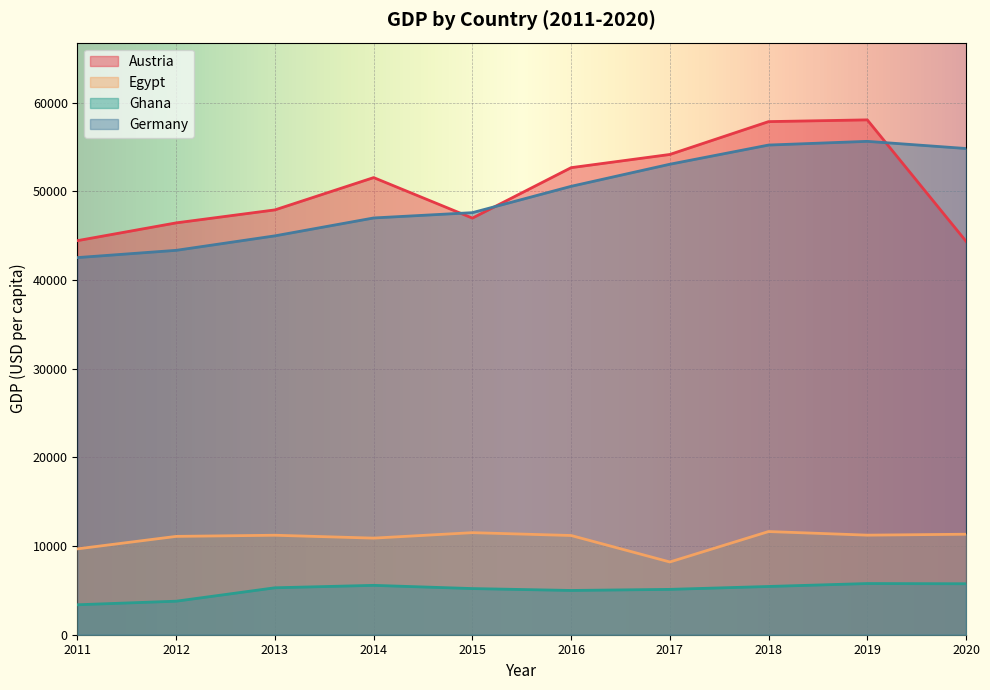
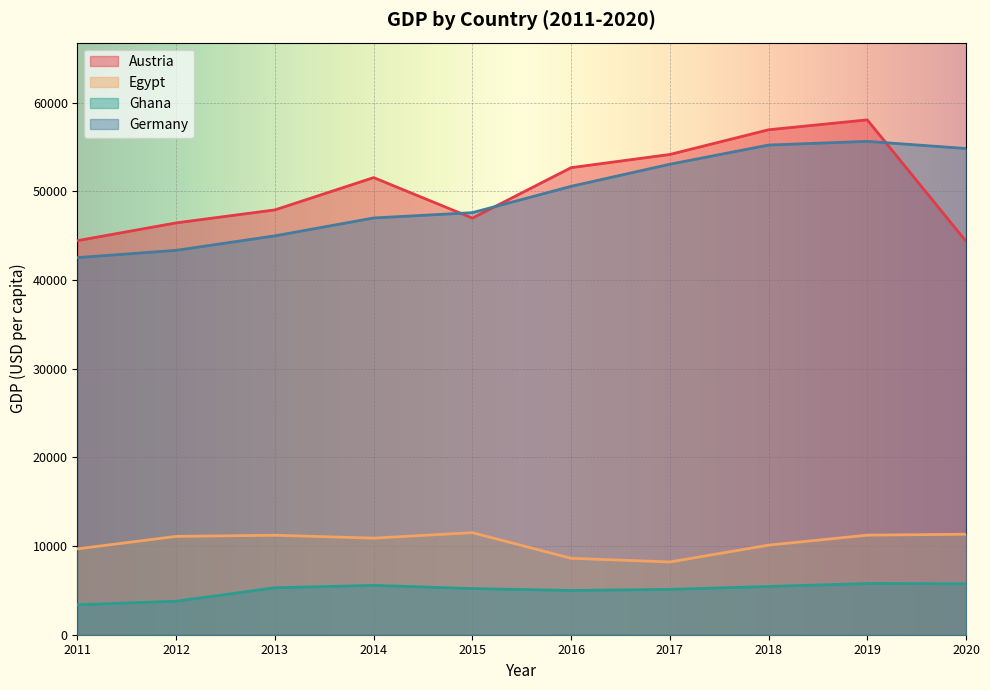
Egypt, 2016: 11000 -> 9000
Austria, 2018: 58000 -> 57000
Egypt, 2018: 12000 -> 10000
